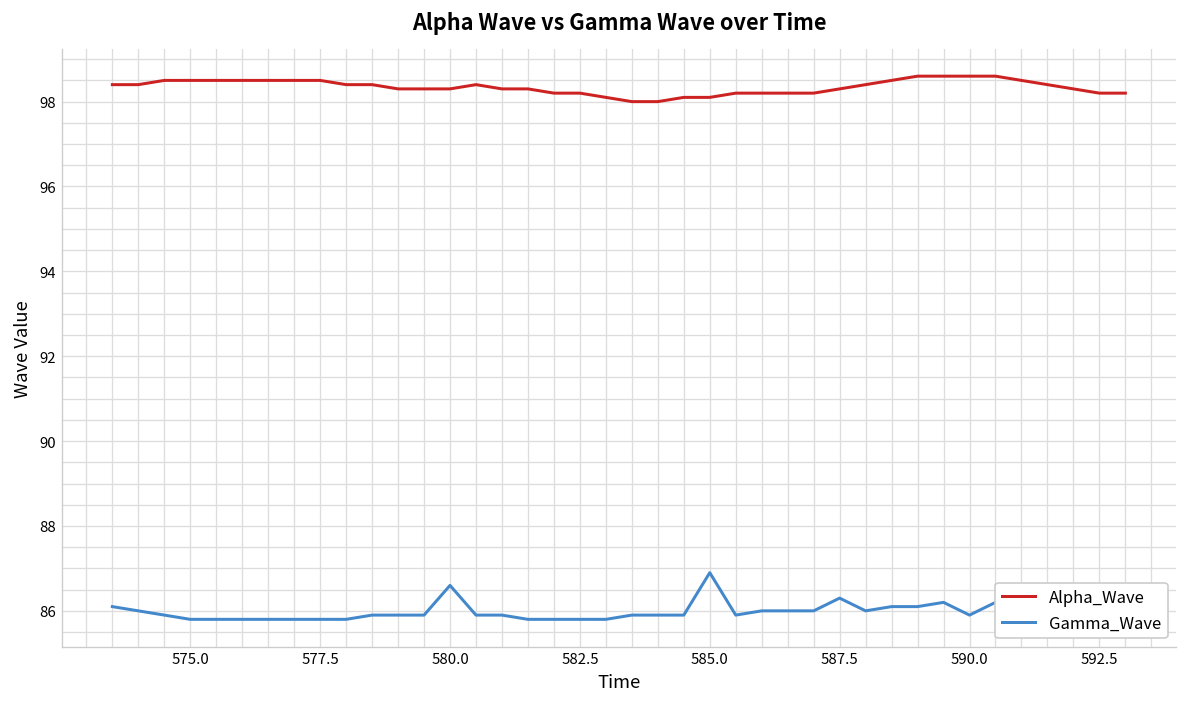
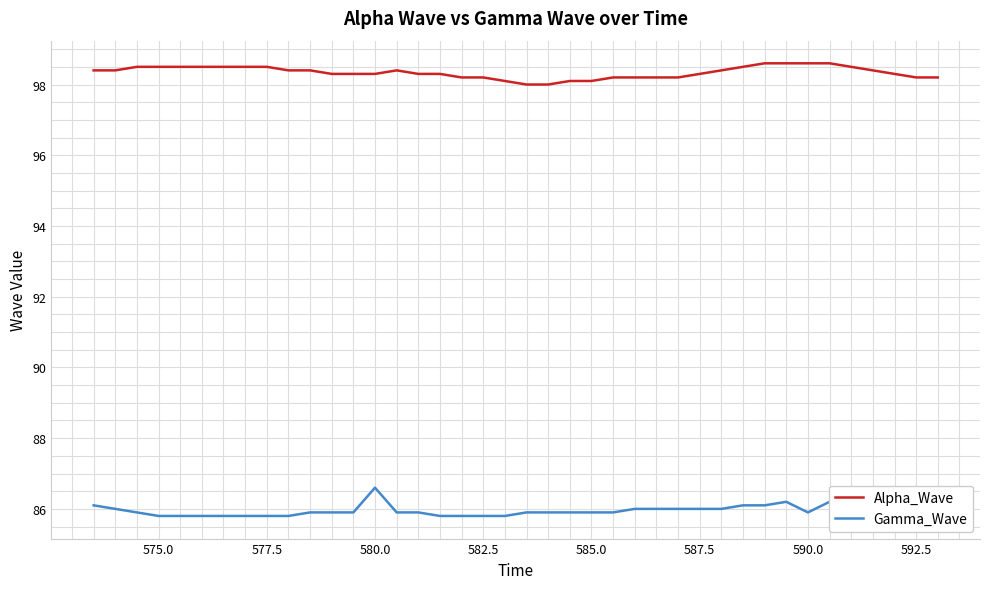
Gamma_Wave, 585.0: 86.9 -> 85.9
Gamma_Wave, 587.5: 86.3 -> 86.0
